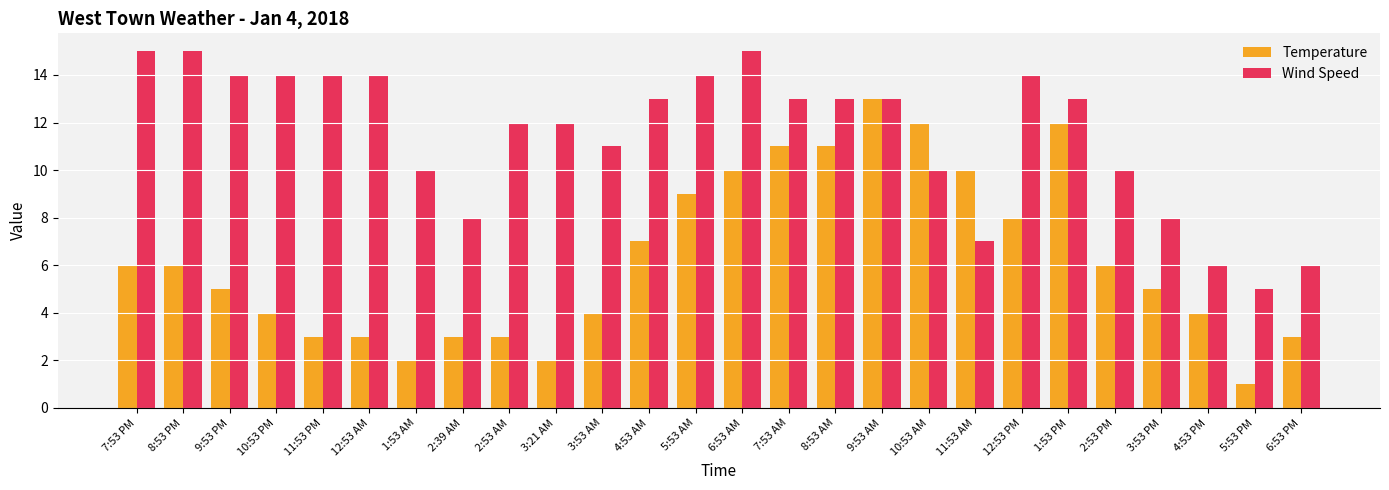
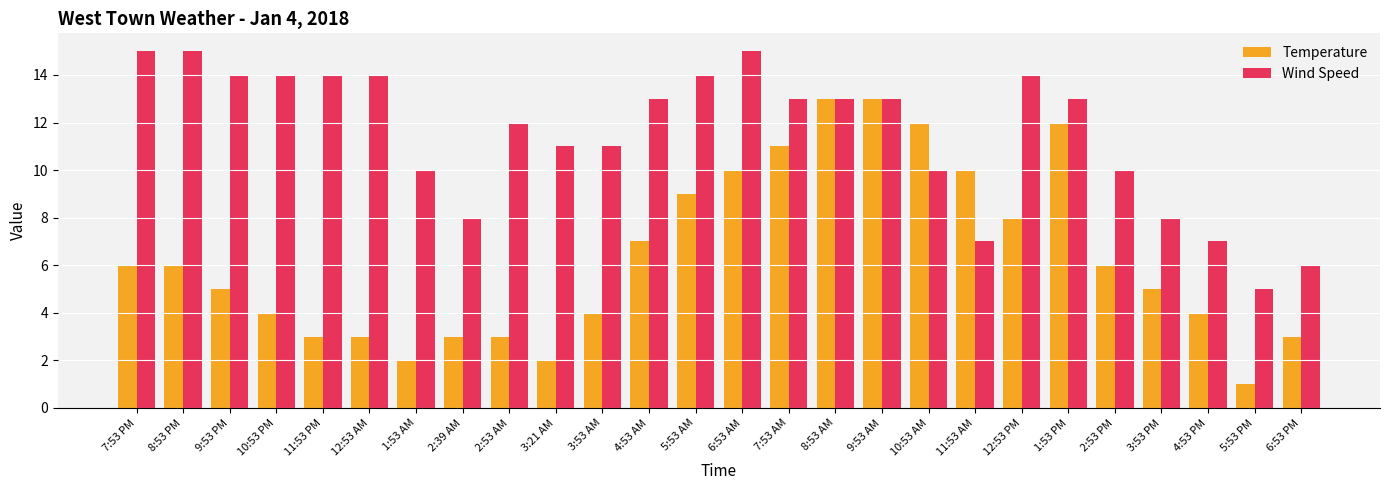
Wind Speed, 3:21 AM: 12 -> 11
Temperature, 8:53 AM: 11 -> 13
Wind Speed, 4:53 PM: 6 -> 7
